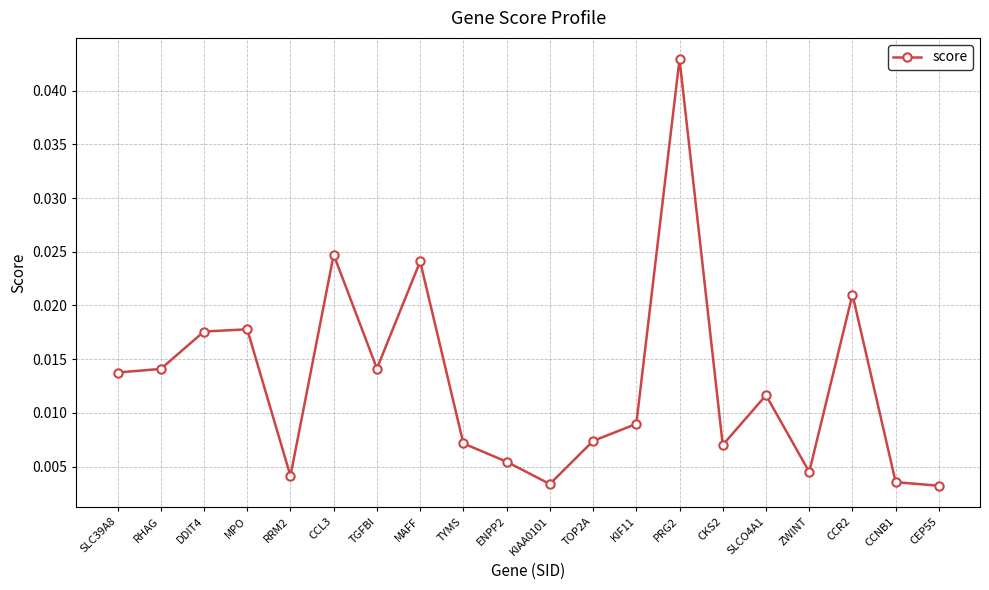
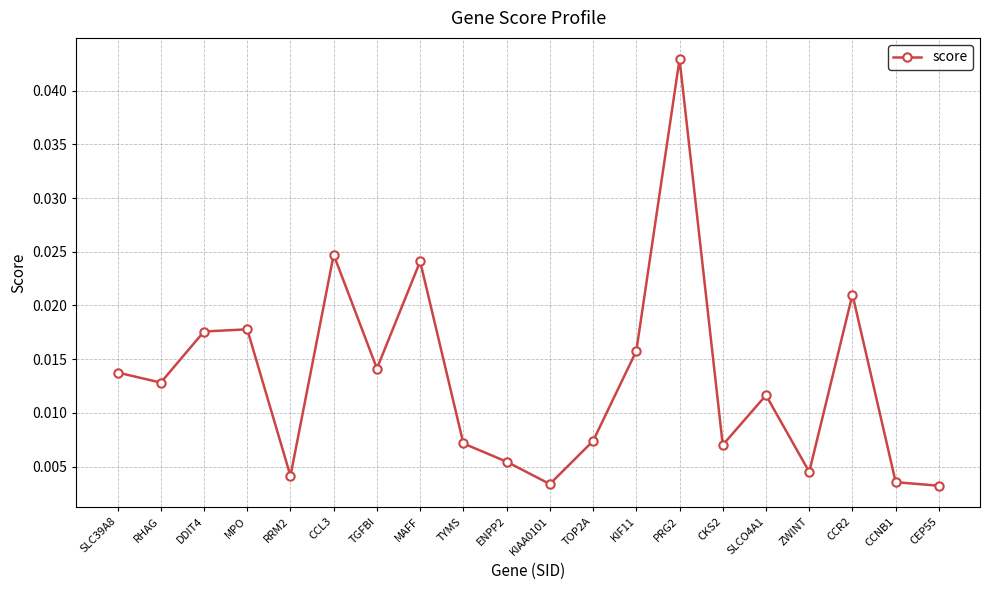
RHAG: 0.0141 -> 0.0128
KIF11: 0.0090 -> 0.0158
